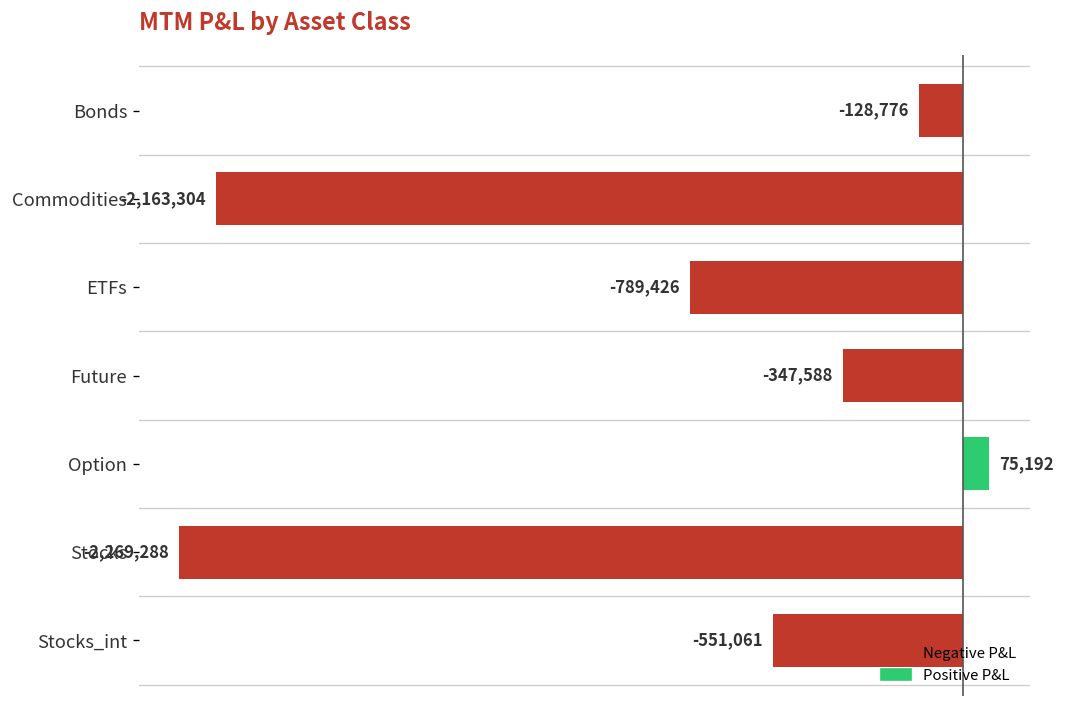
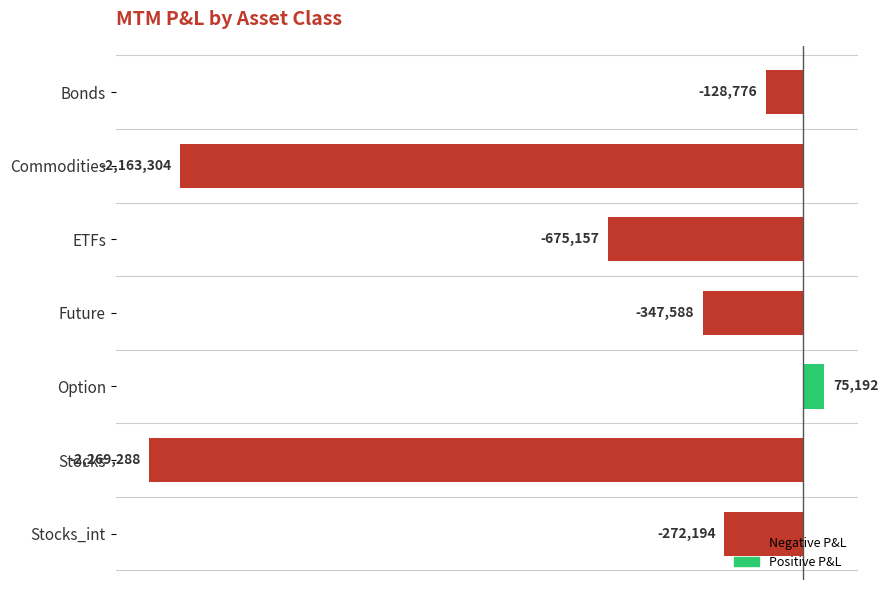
ETFs: -789,426 -> -675,157
Stocks_int: -551,061 -> -272,194
